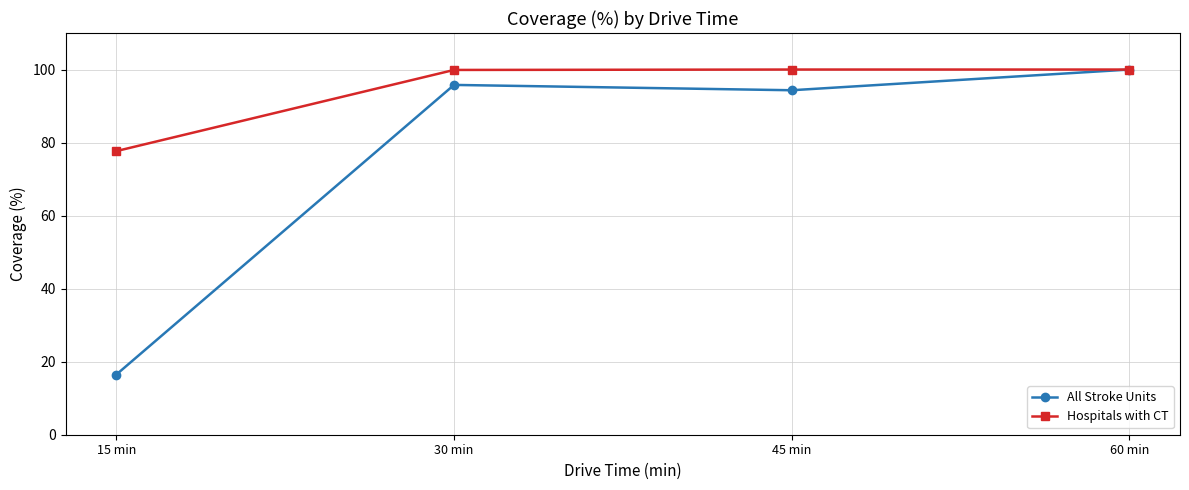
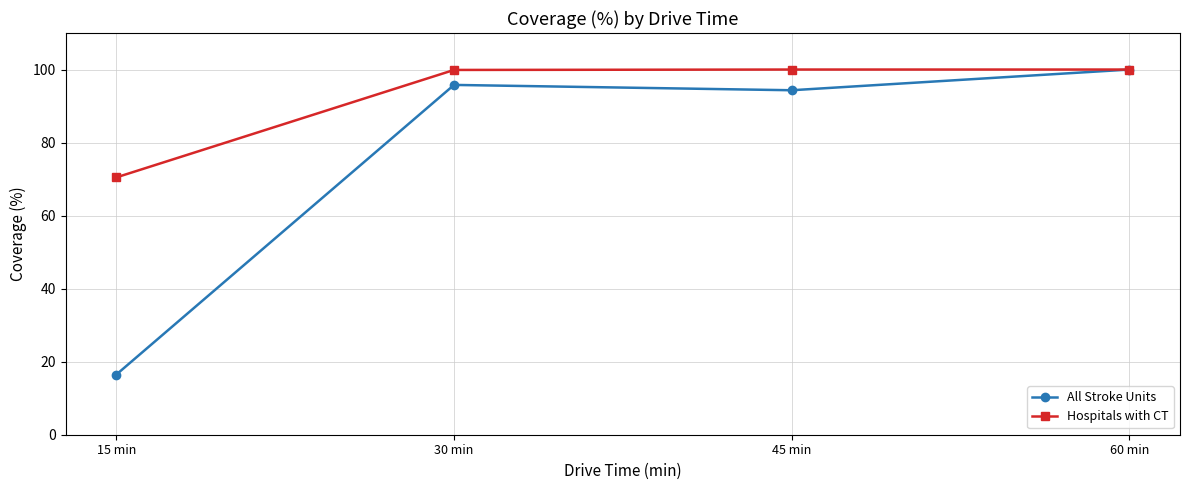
Hospitals with CT, 15 min: 78 -> 70
